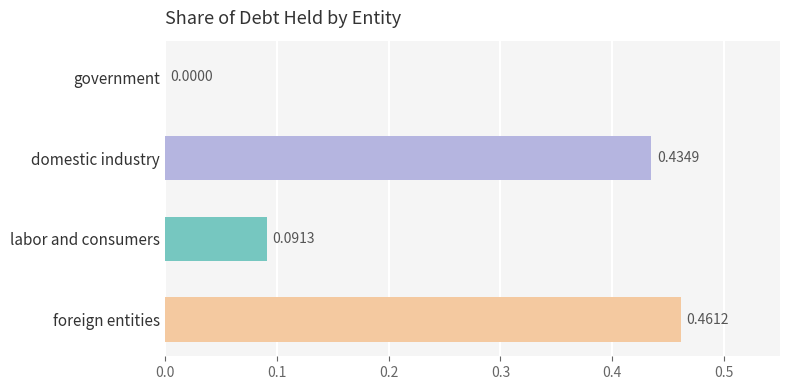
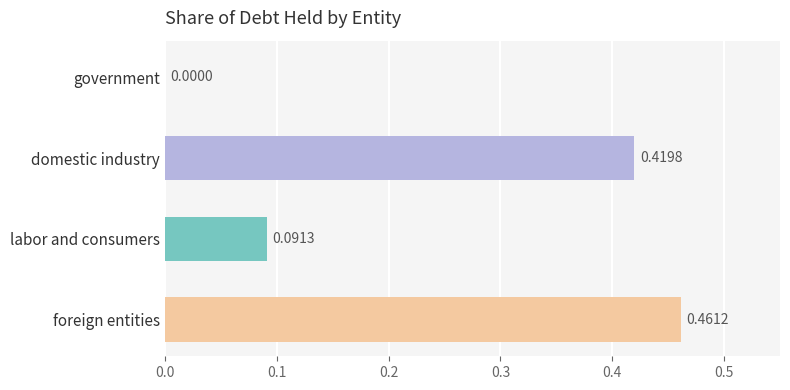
domestic industry: 0.4349 -> 0.4198
